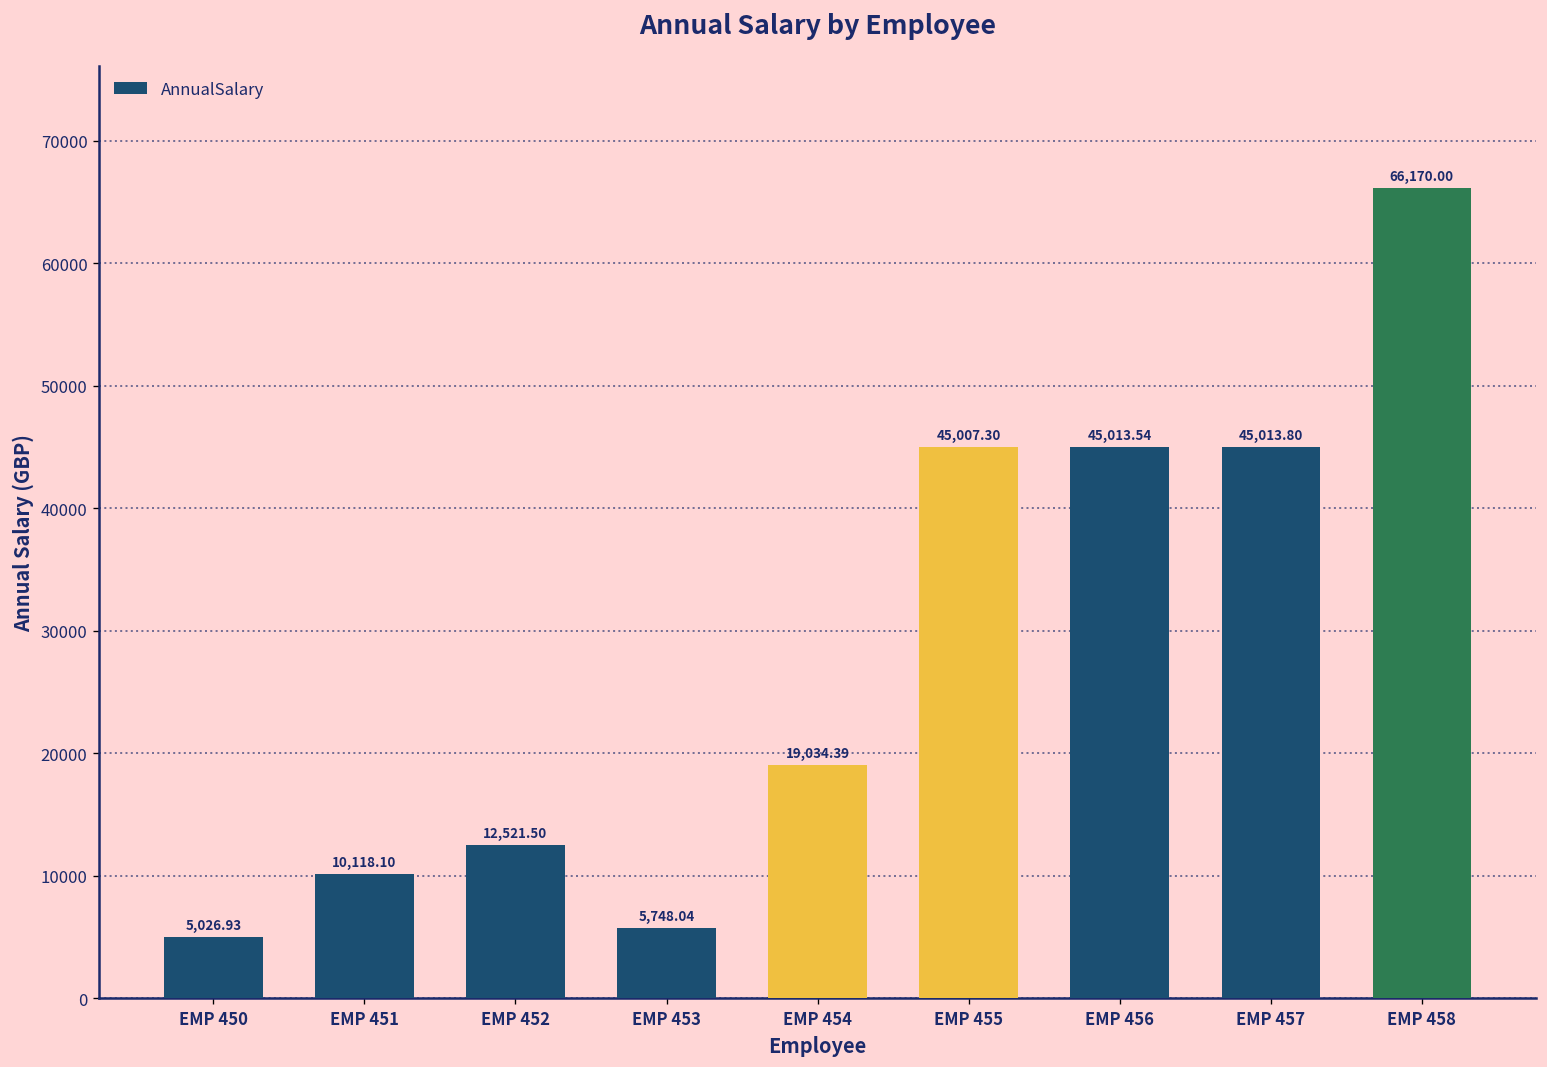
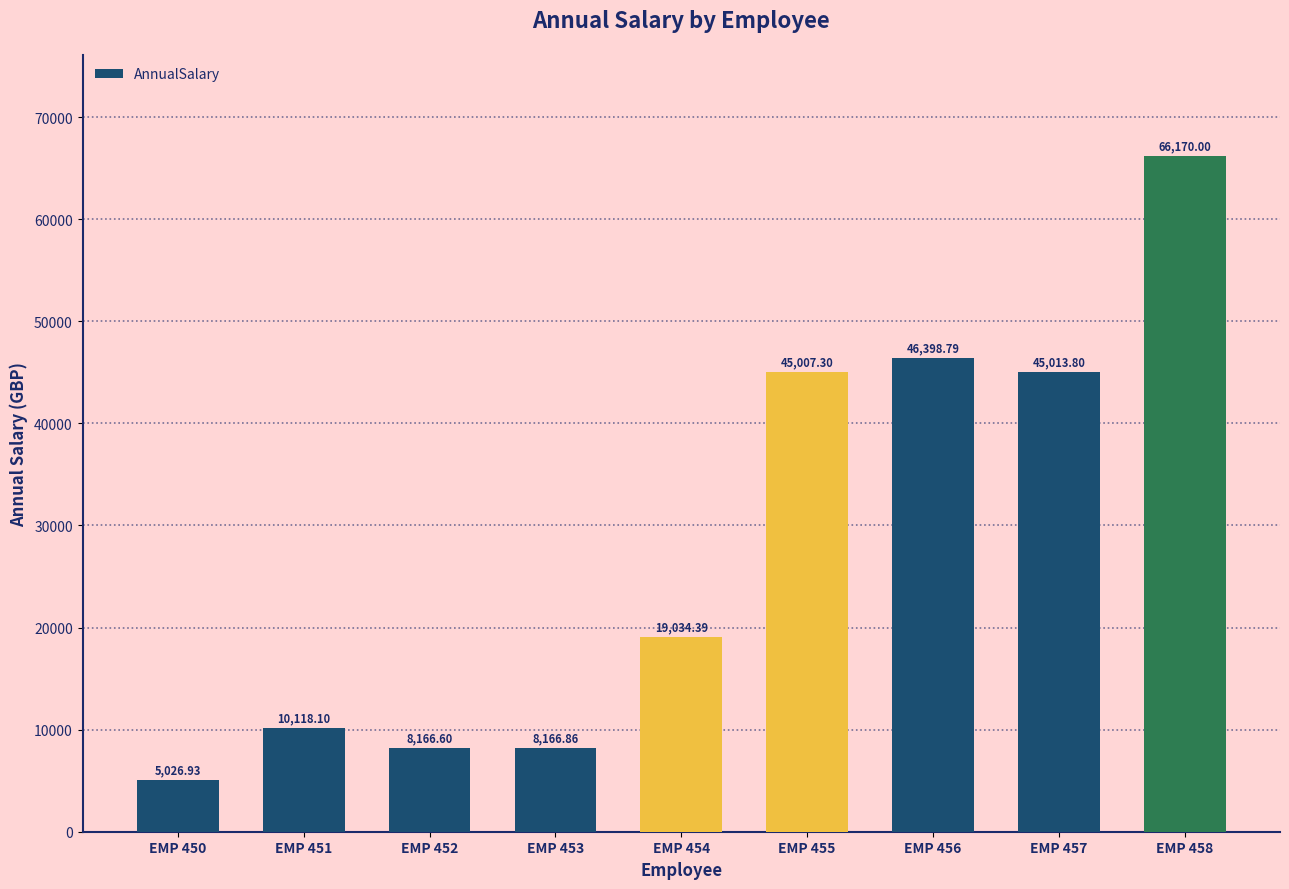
EMP 452: 12,521.50 -> 8,166.60
EMP 453: 5,748.04 -> 8,166.86
EMP 456: 45,013.54 -> 46,398.79
